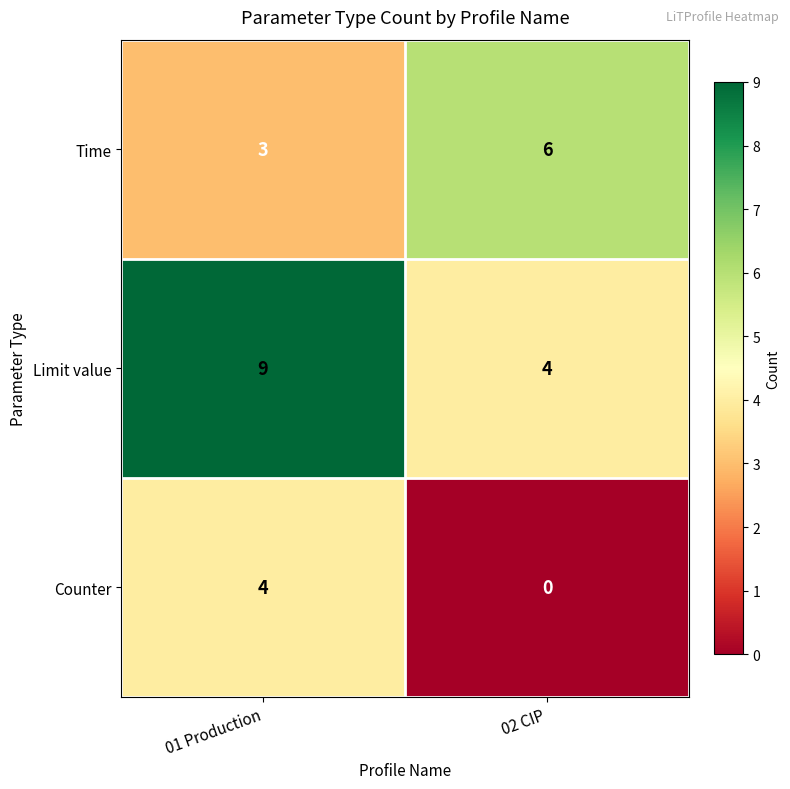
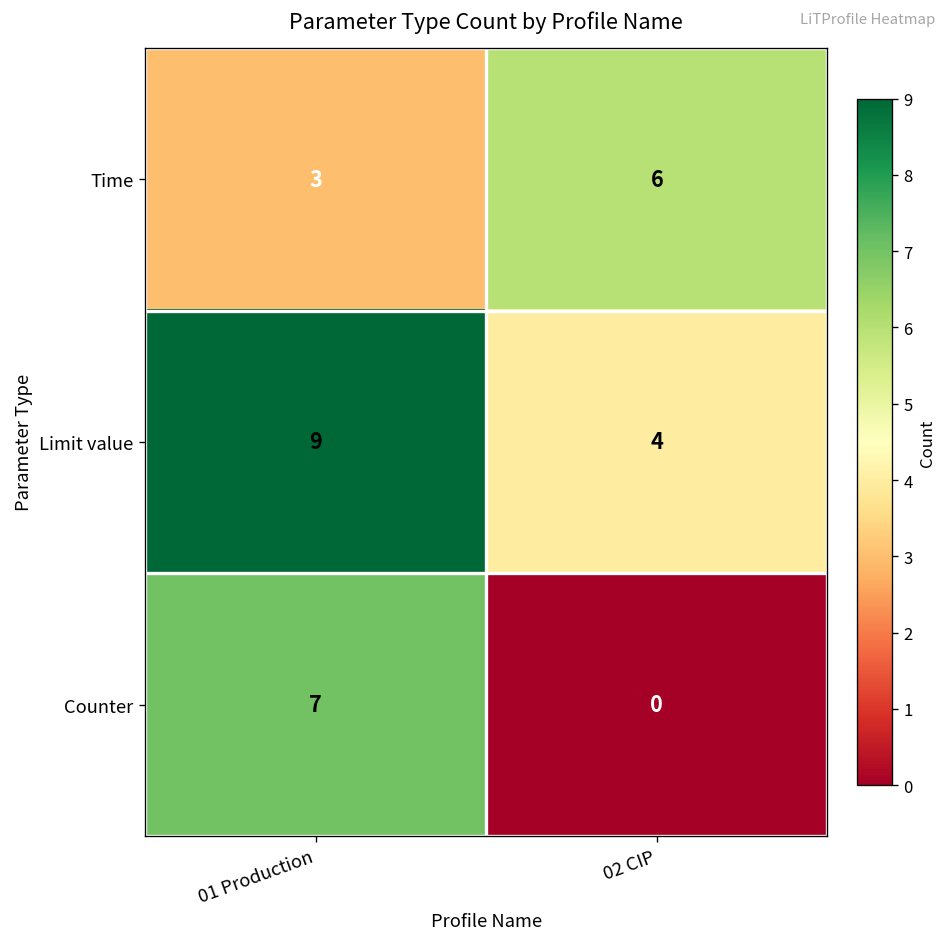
Counter, 01 Production: 4 -> 7
